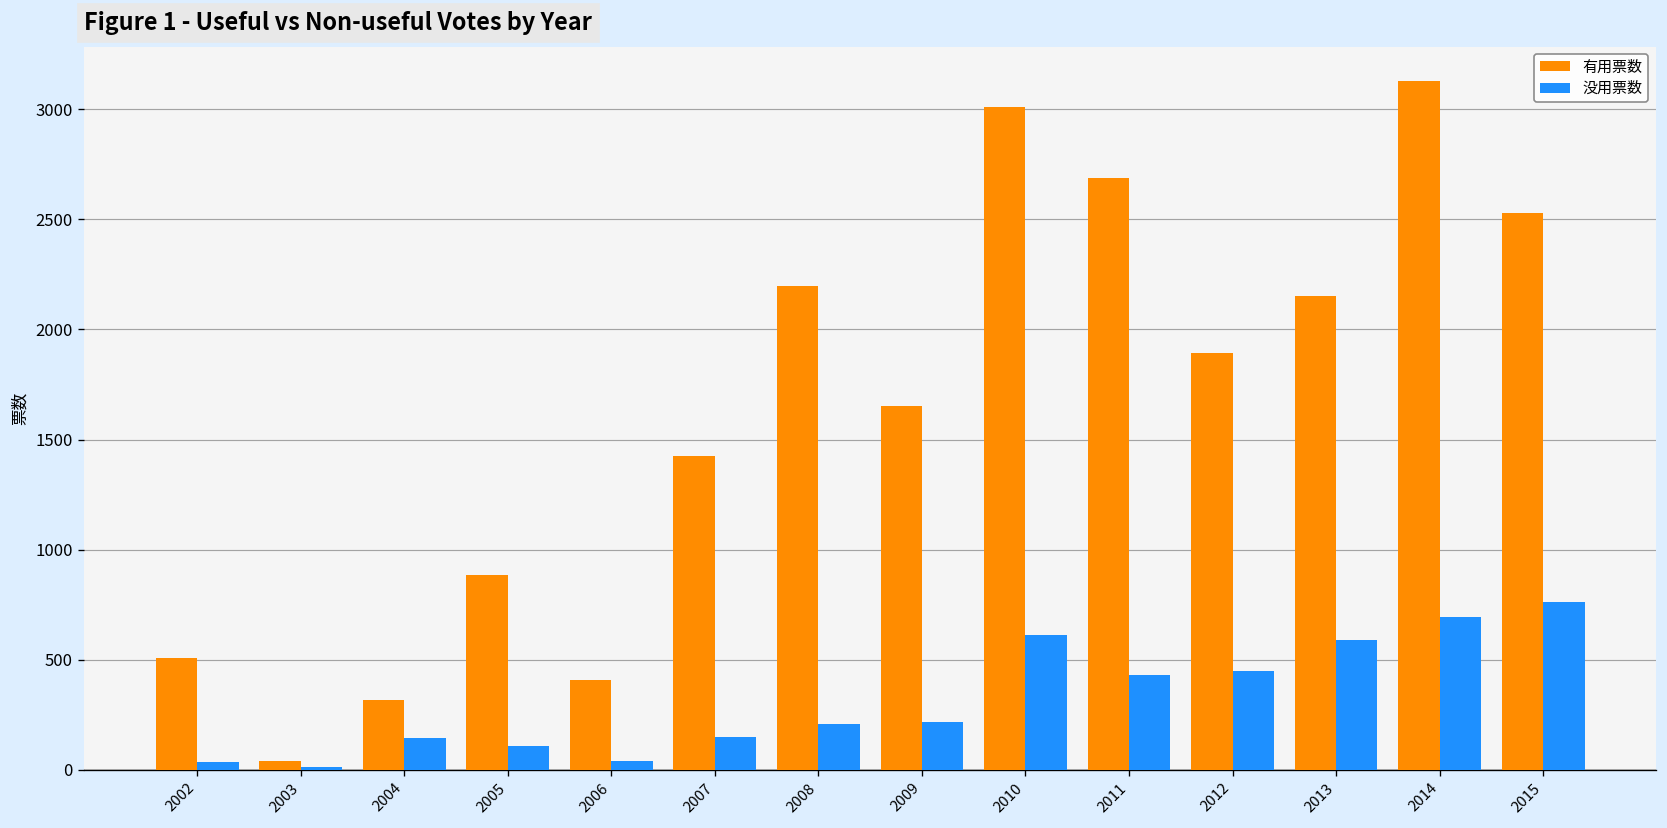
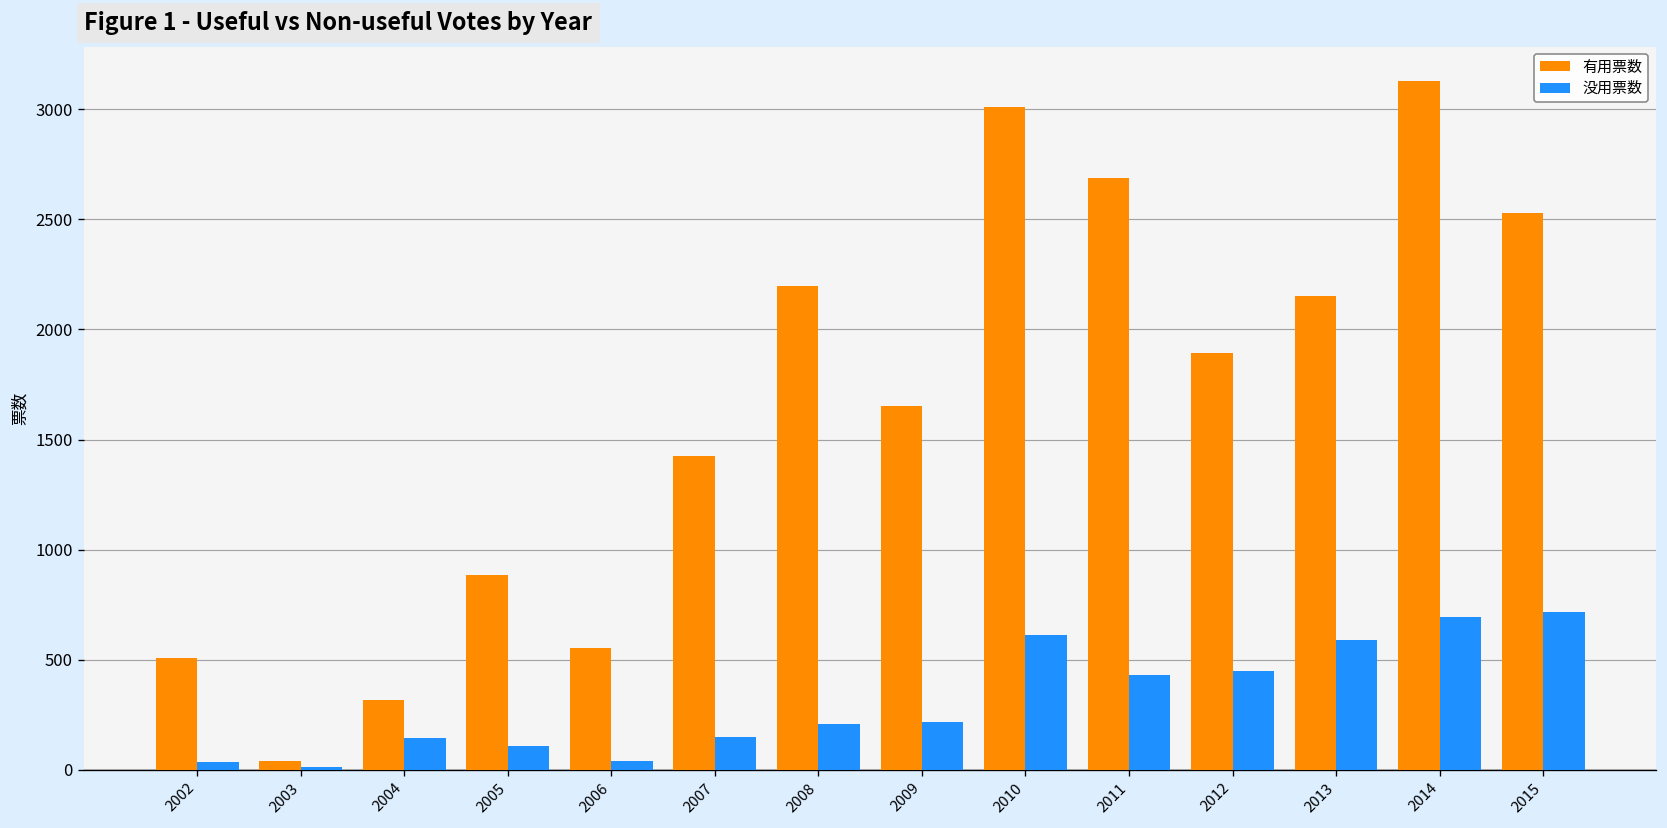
有用票数, 2006: 410 -> 550
没用票数, 2015: 760 -> 720
